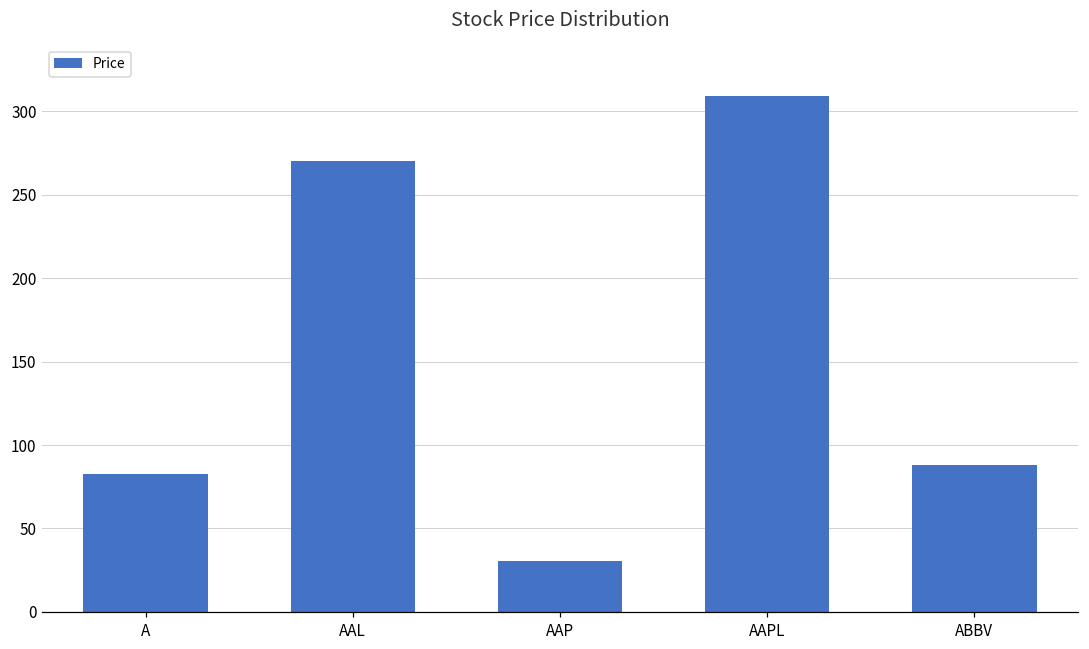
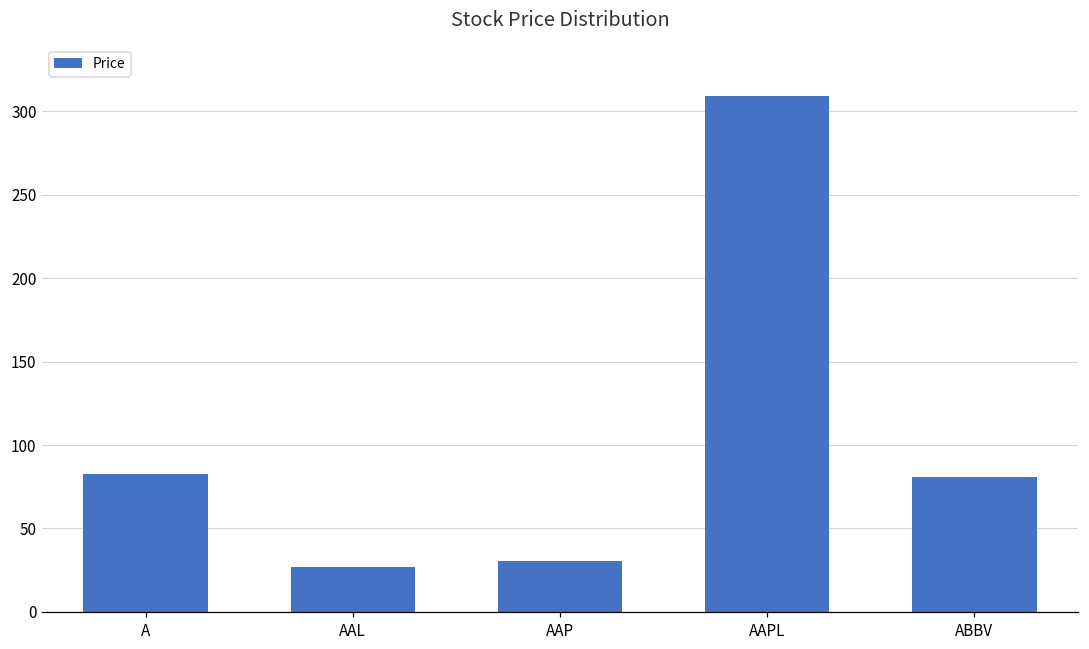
AAL: 271 -> 27
ABBV: 88 -> 81
